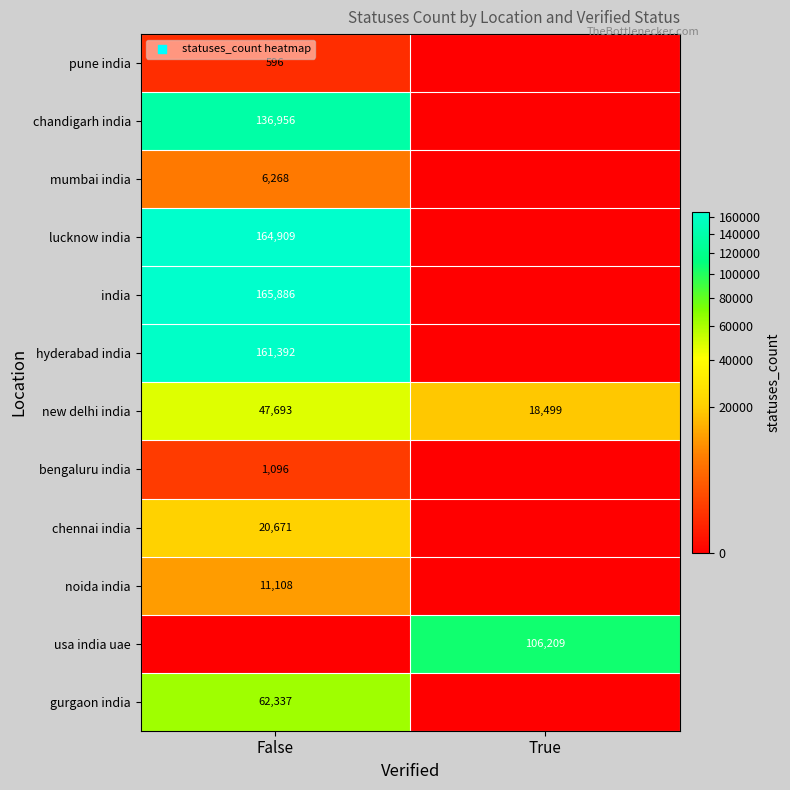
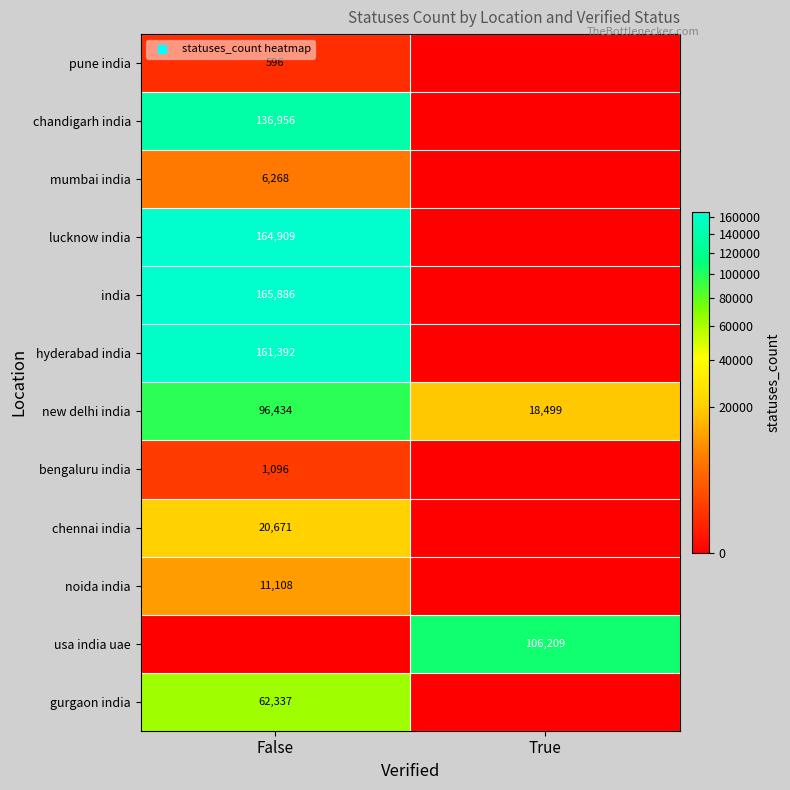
new delhi india, False: 47,693 -> 96,434
